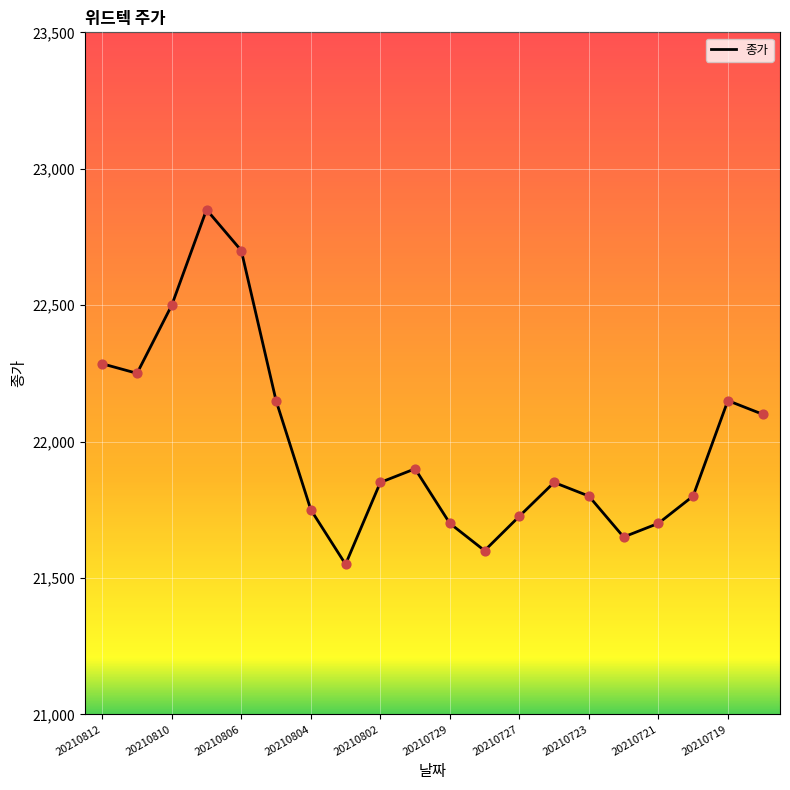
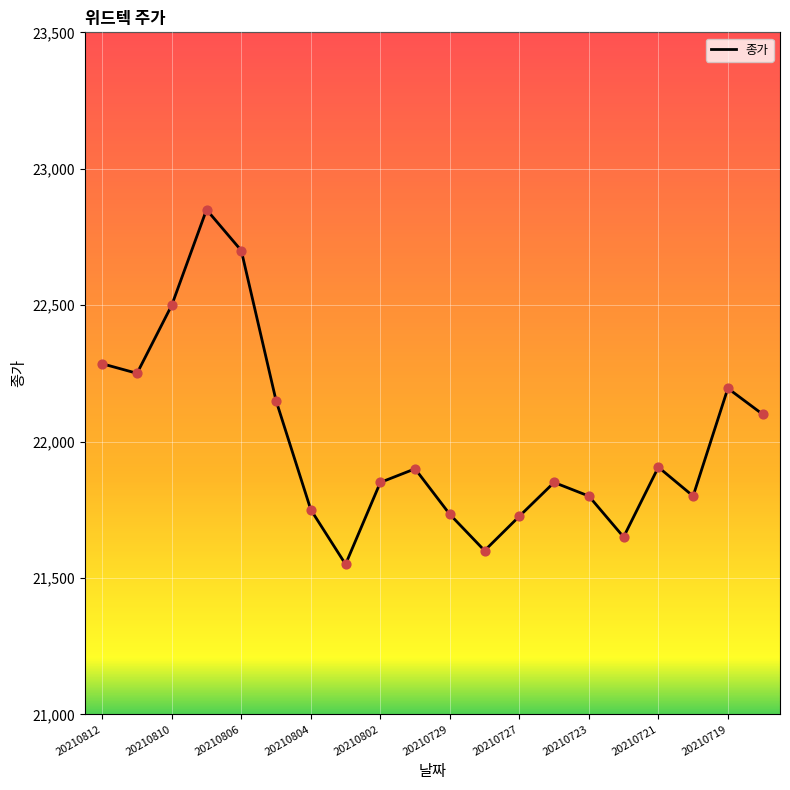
20210729: 21,700 -> 21,730
20210721: 21,700 -> 21,910
20210719: 22,150 -> 22,200
